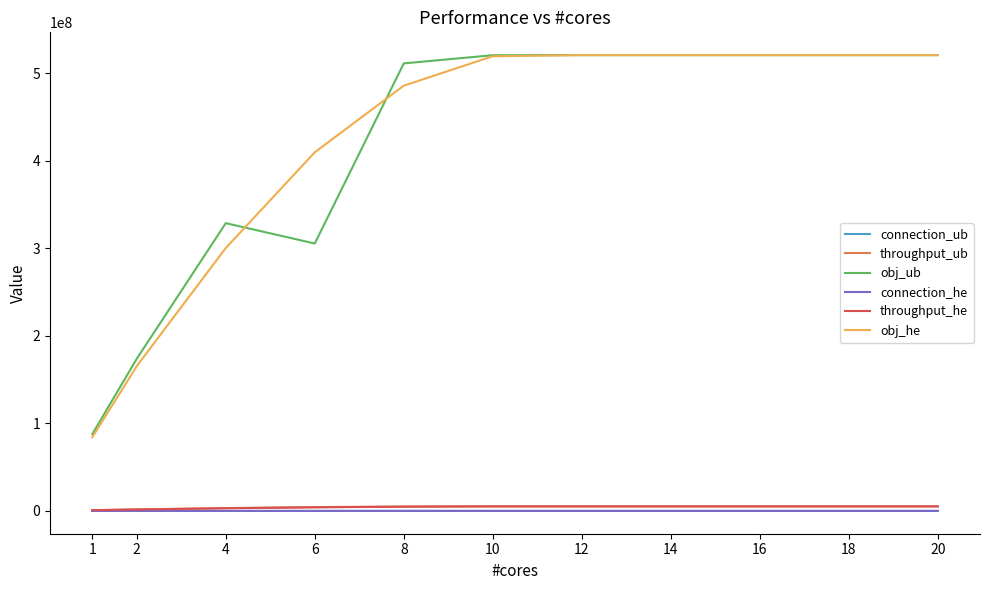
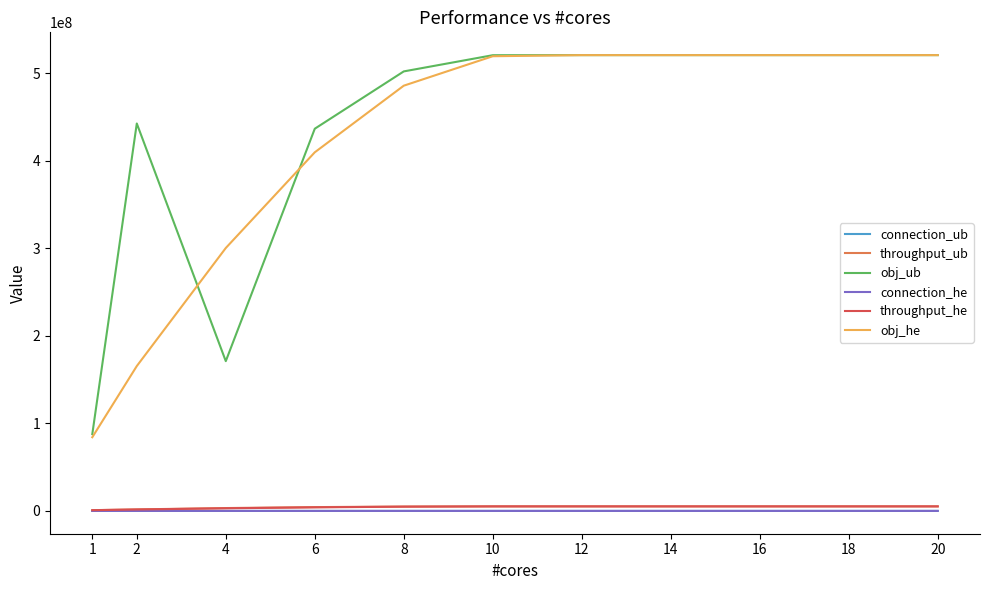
obj_ub, 2: 170000000 -> 440000000
obj_ub, 4: 330000000 -> 170000000
obj_ub, 6: 310000000 -> 440000000
obj_ub, 8: 510000000 -> 500000000
